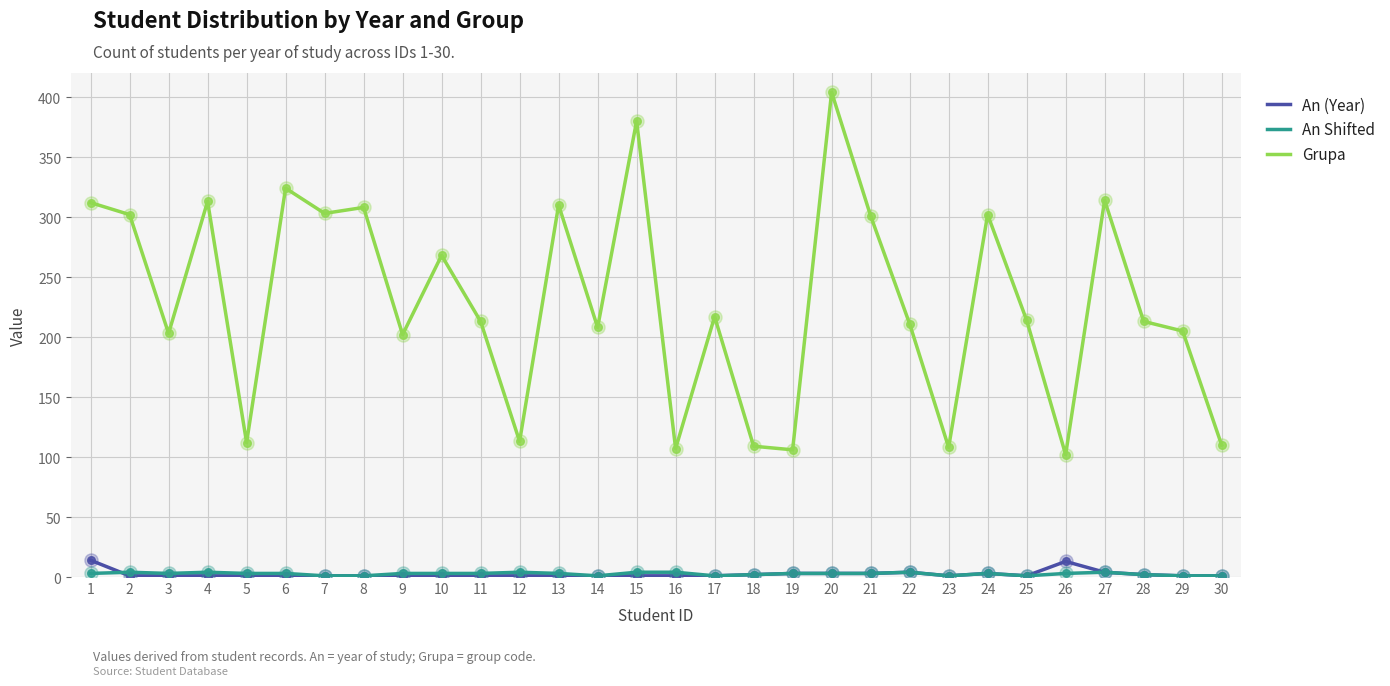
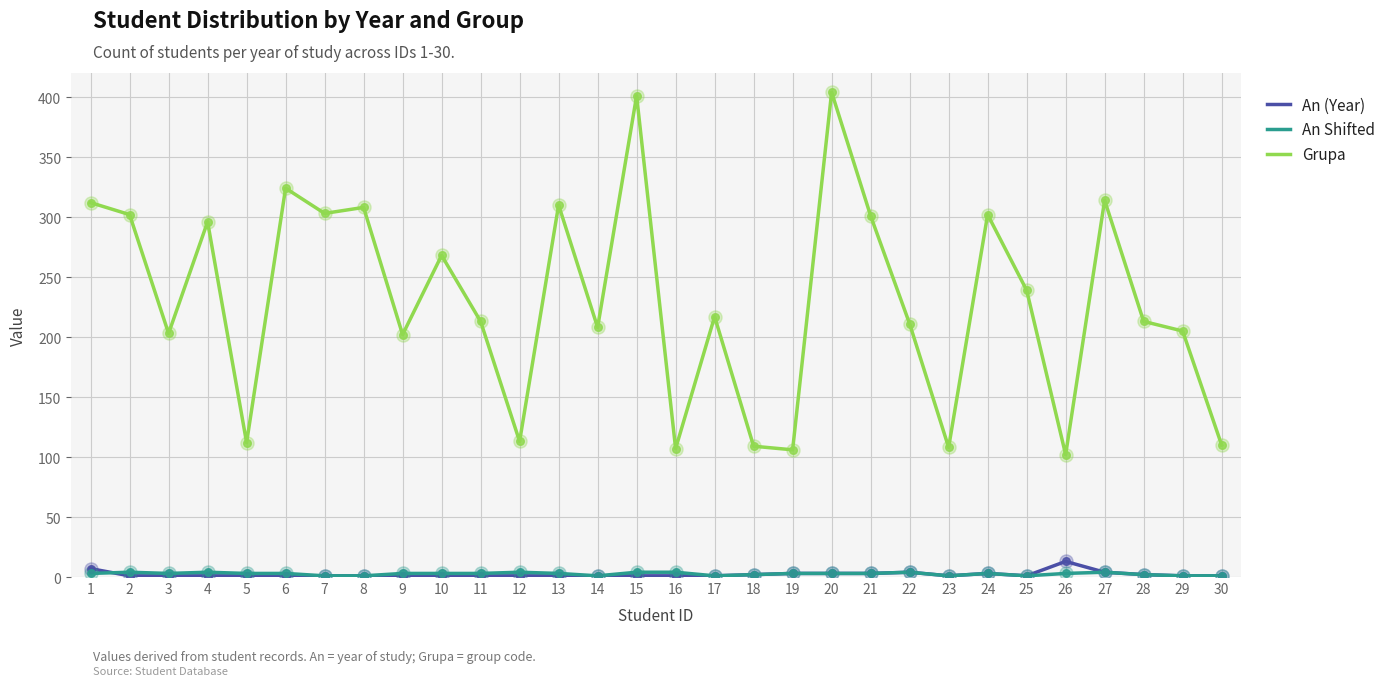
An (Year), 1: 14 -> 7
Grupa, 4: 313 -> 296
Grupa, 15: 380 -> 401
Grupa, 25: 214 -> 239
